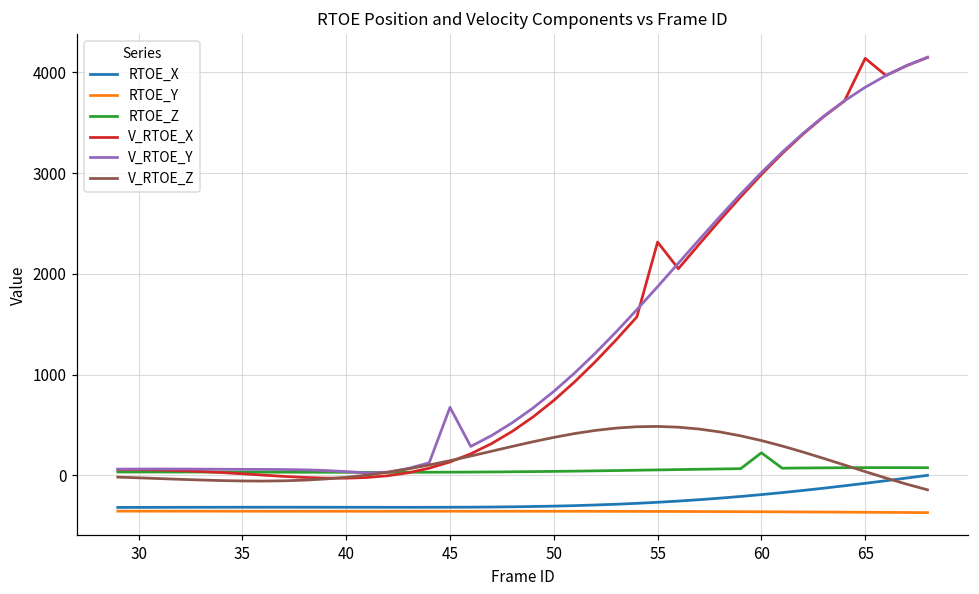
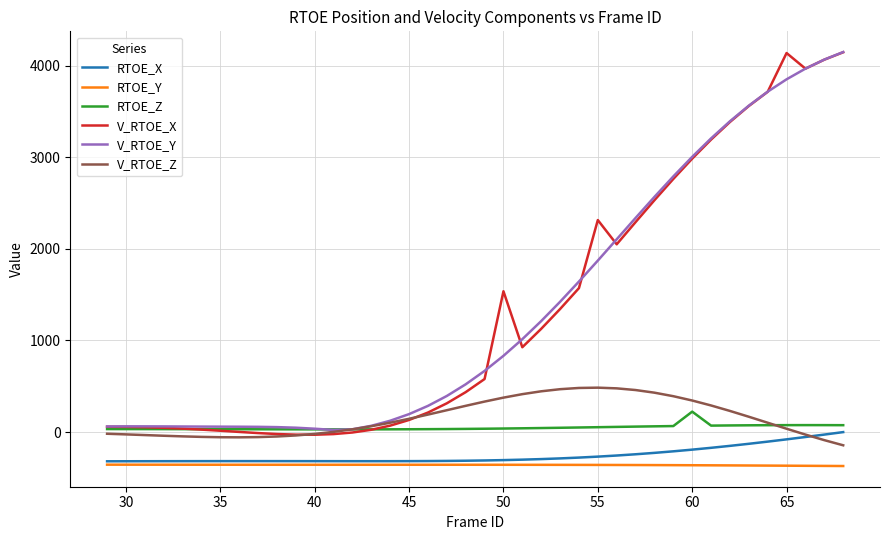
V_RTOE_Y, 45: 700 -> 200
V_RTOE_X, 50: 700 -> 1500
